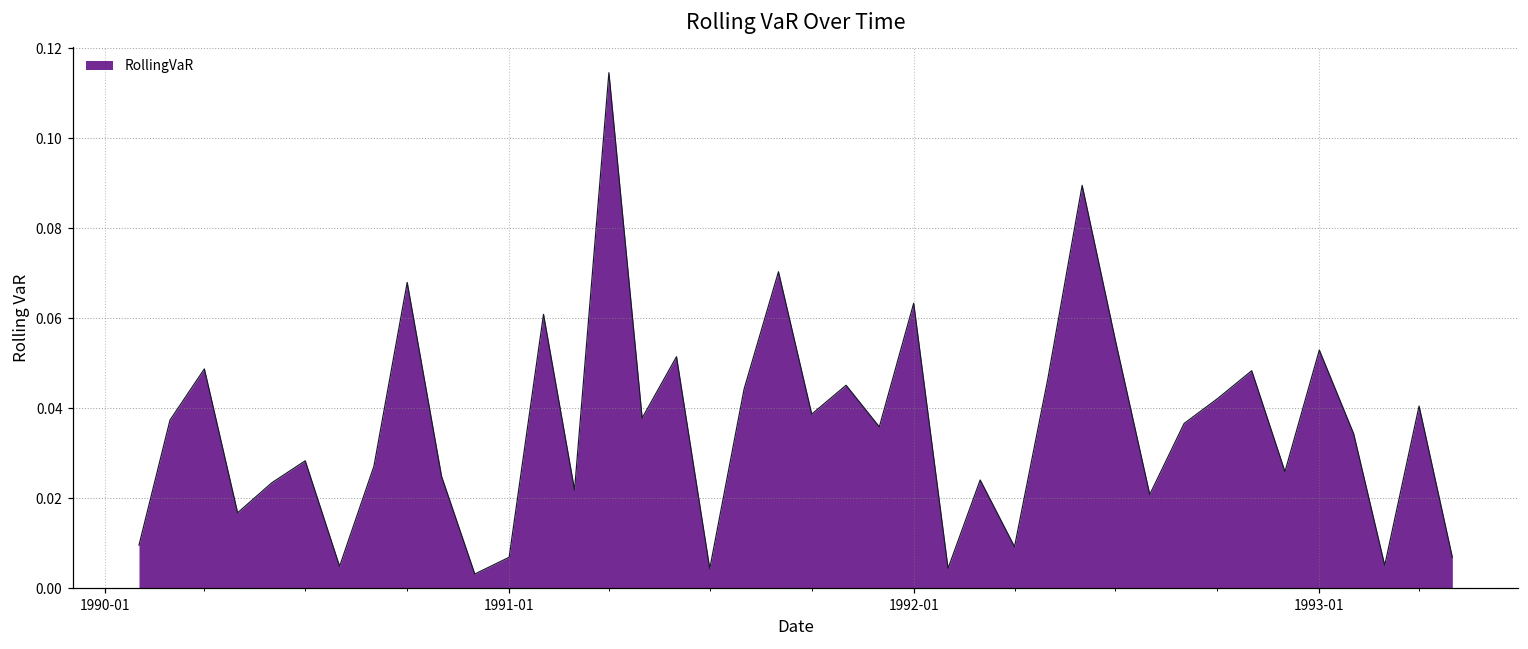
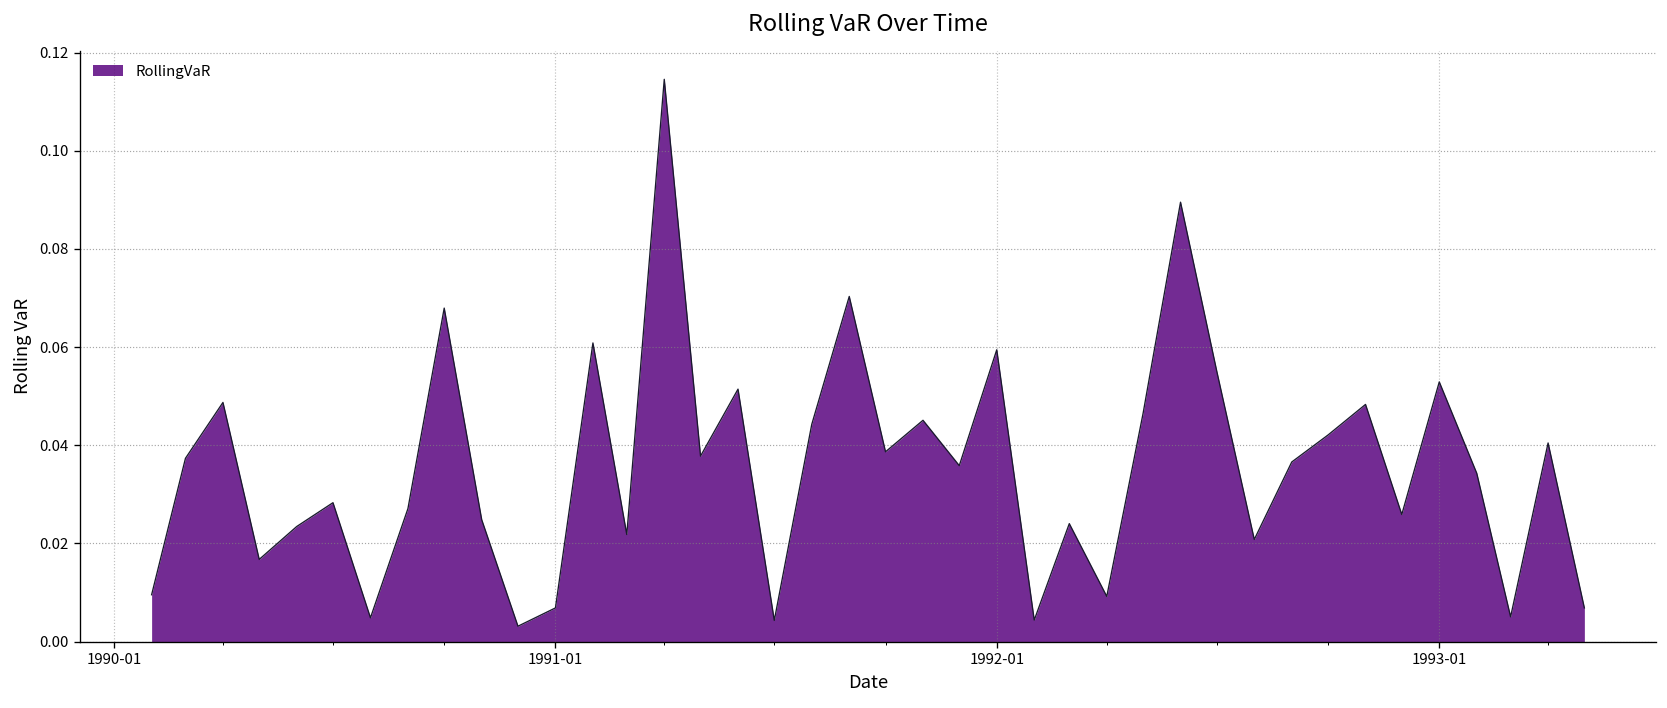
1992-01: 0.063 -> 0.059
